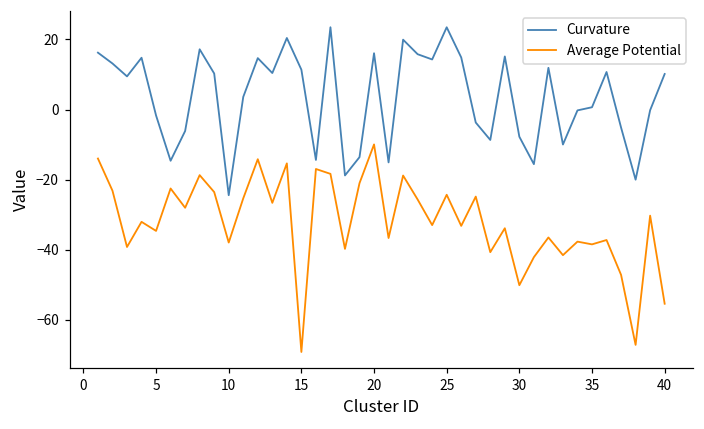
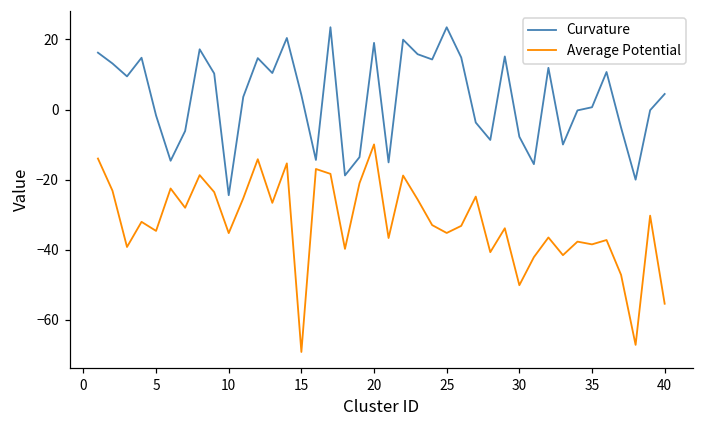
Average Potential, 10: -38 -> -35
Curvature, 15: 11 -> 4
Curvature, 20: 16 -> 19
Average Potential, 25: -24 -> -35
Curvature, 40: 10 -> 4
